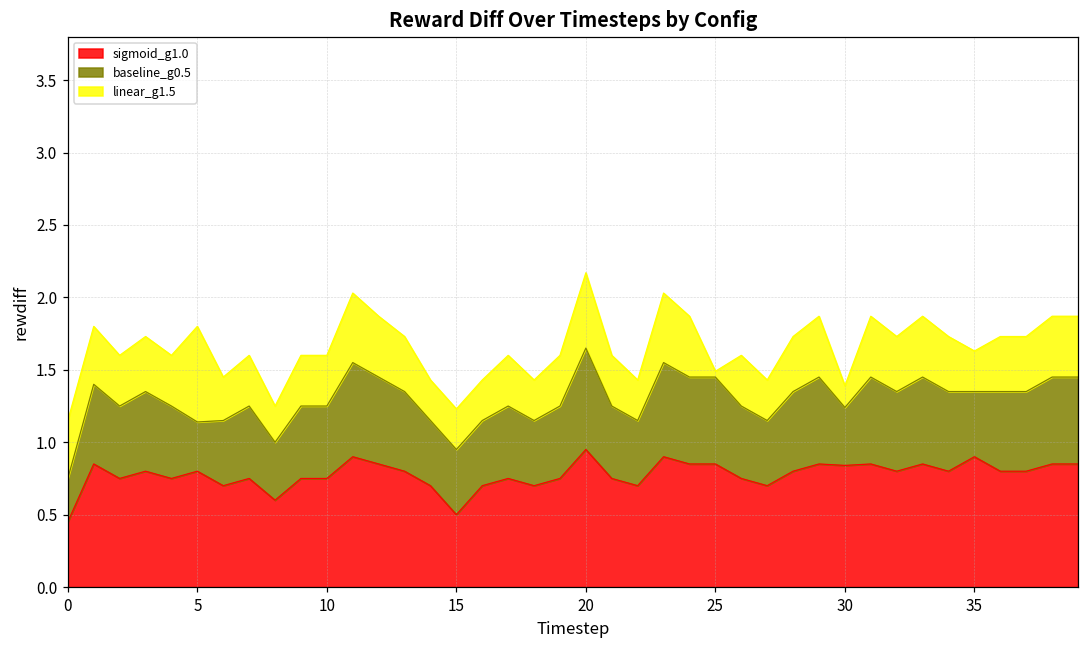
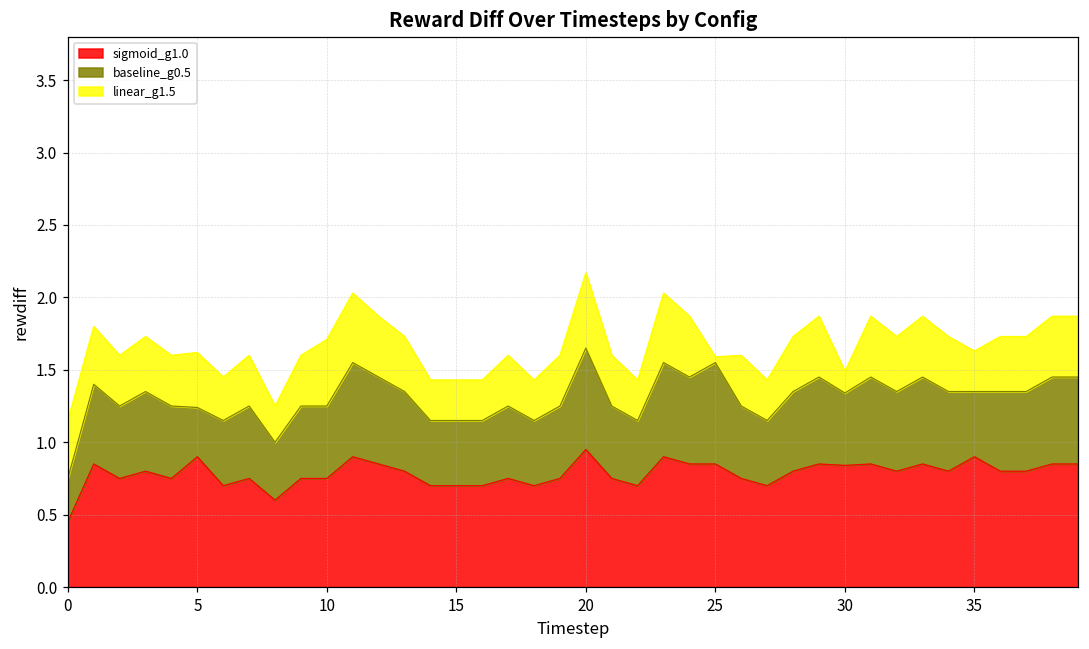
sigmoid_g1.0, 5: 0.8 -> 0.9
linear_g1.5, 5: 0.66 -> 0.38
linear_g1.5, 10: 0.35 -> 0.46
sigmoid_g1.0, 15: 0.5 -> 0.7
baseline_g0.5, 25: 0.6 -> 0.7
baseline_g0.5, 30: 0.4 -> 0.5
